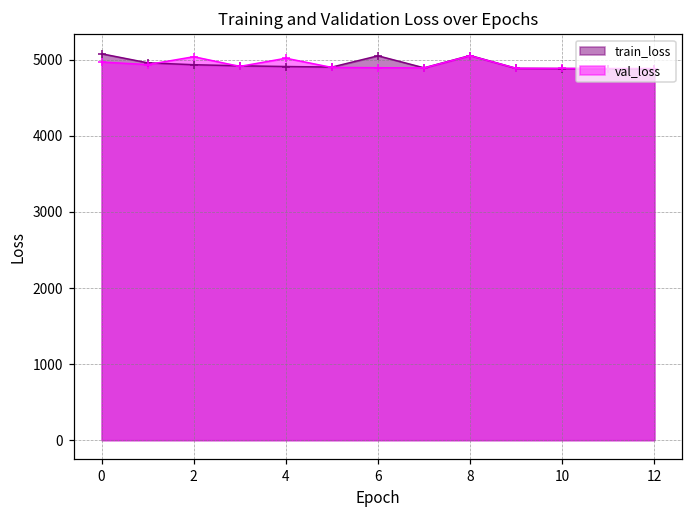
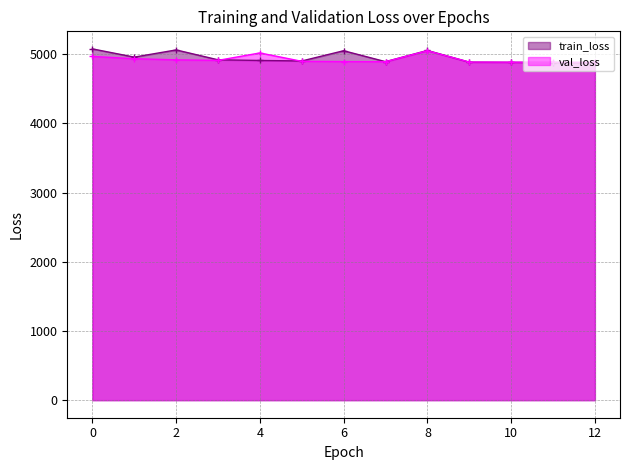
train_loss, 2: 4900 -> 5100
val_loss, 2: 5000 -> 4900
